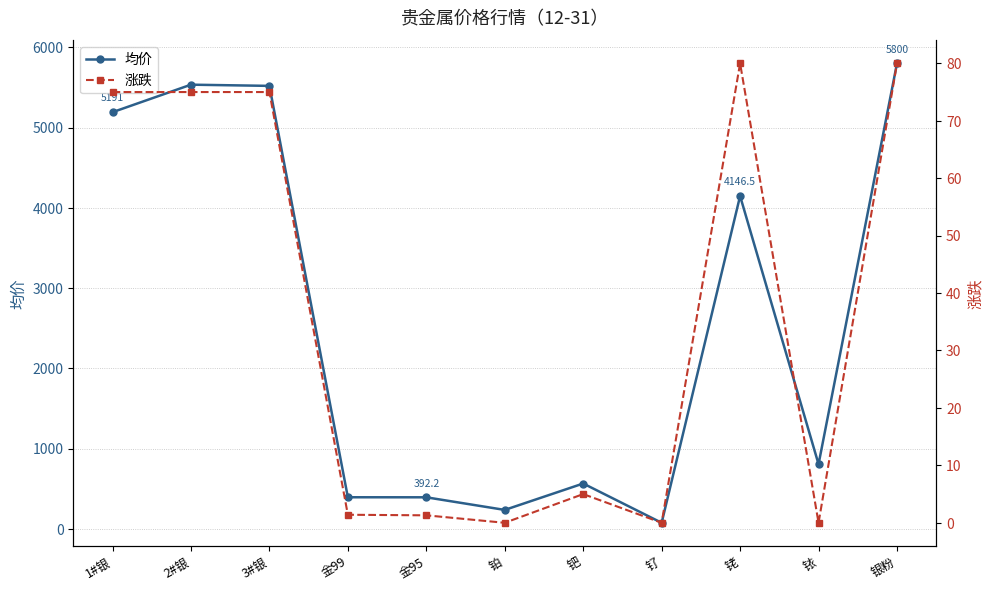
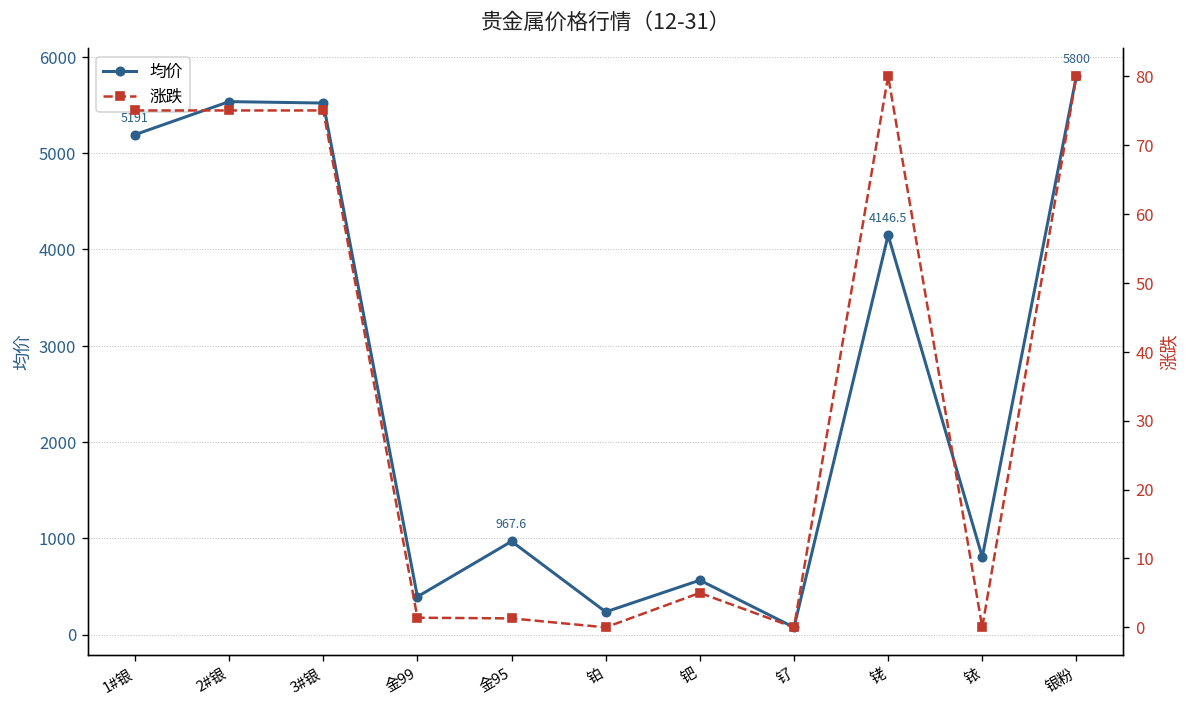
均价, 金95: 392.2 -> 967.6
